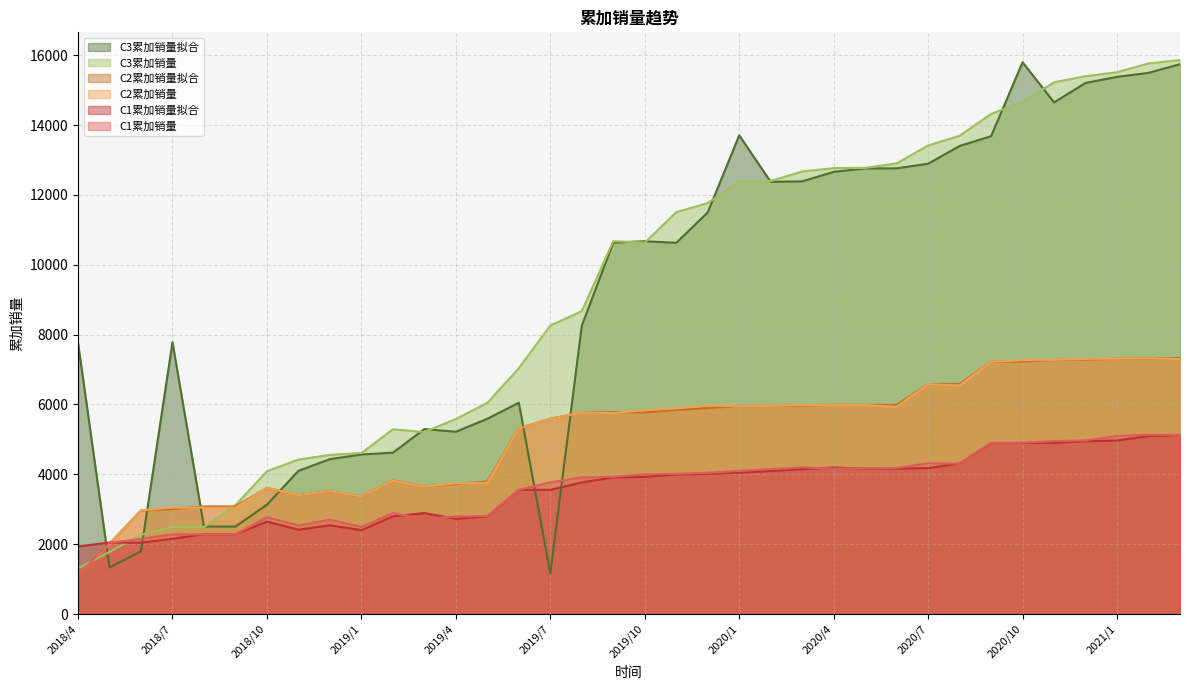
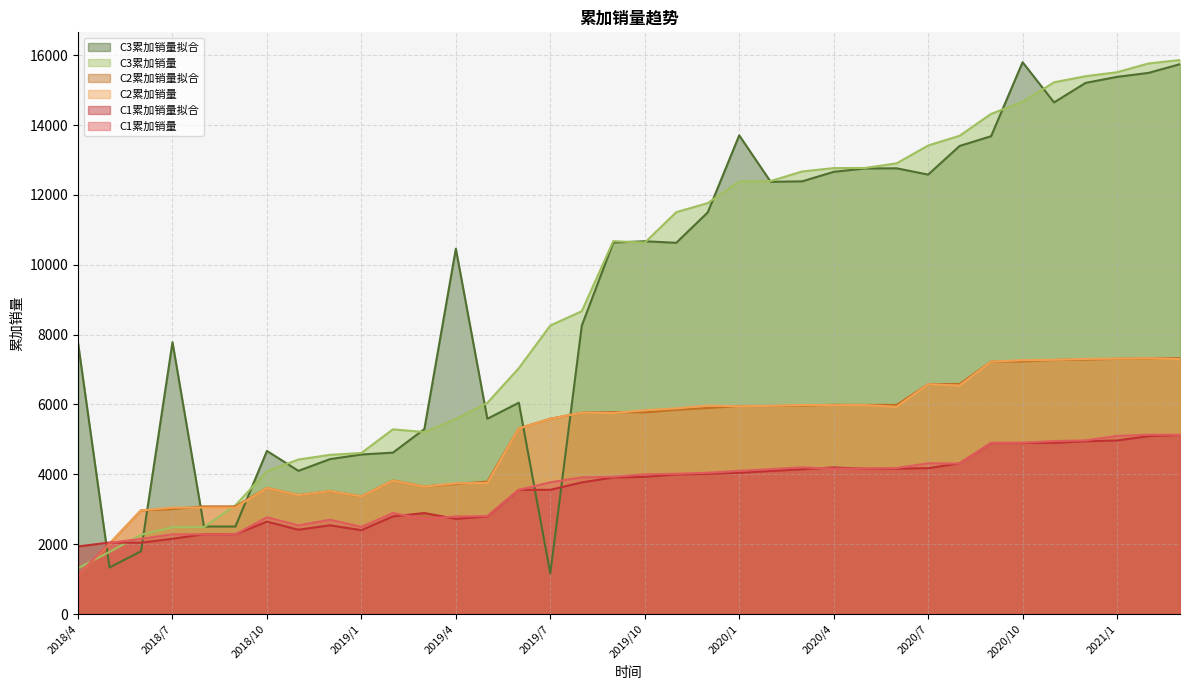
C3累加销量拟合, 2018/10: 3100 -> 4700
C3累加销量拟合, 2019/4: 5200 -> 10500
C3累加销量拟合, 2020/7: 12900 -> 12600
